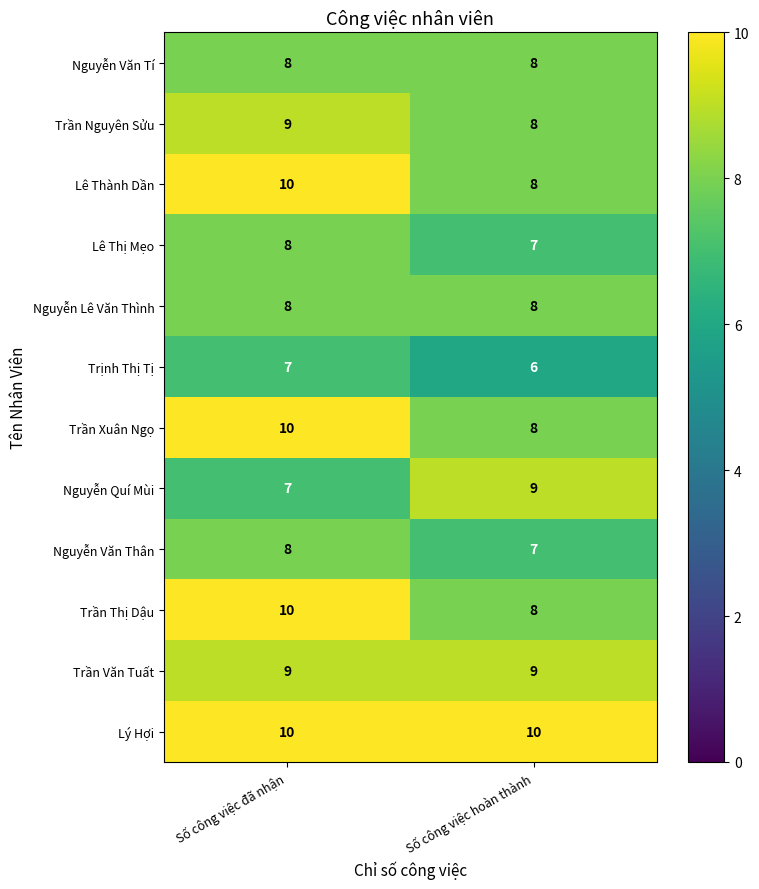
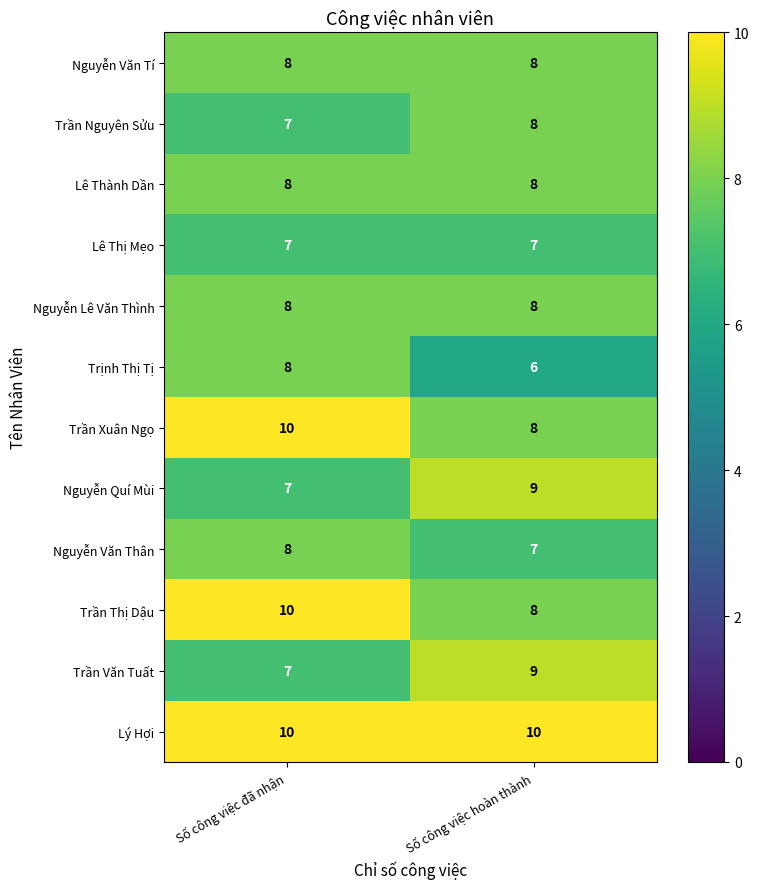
Trần Nguyên Sửu, Số công việc đã nhận: 9 -> 7
Lê Thành Dần, Số công việc đã nhận: 10 -> 8
Lê Thị Mẹo, Số công việc đã nhận: 8 -> 7
Trịnh Thị Tị, Số công việc đã nhận: 7 -> 8
Trần Văn Tuất, Số công việc đã nhận: 9 -> 7
